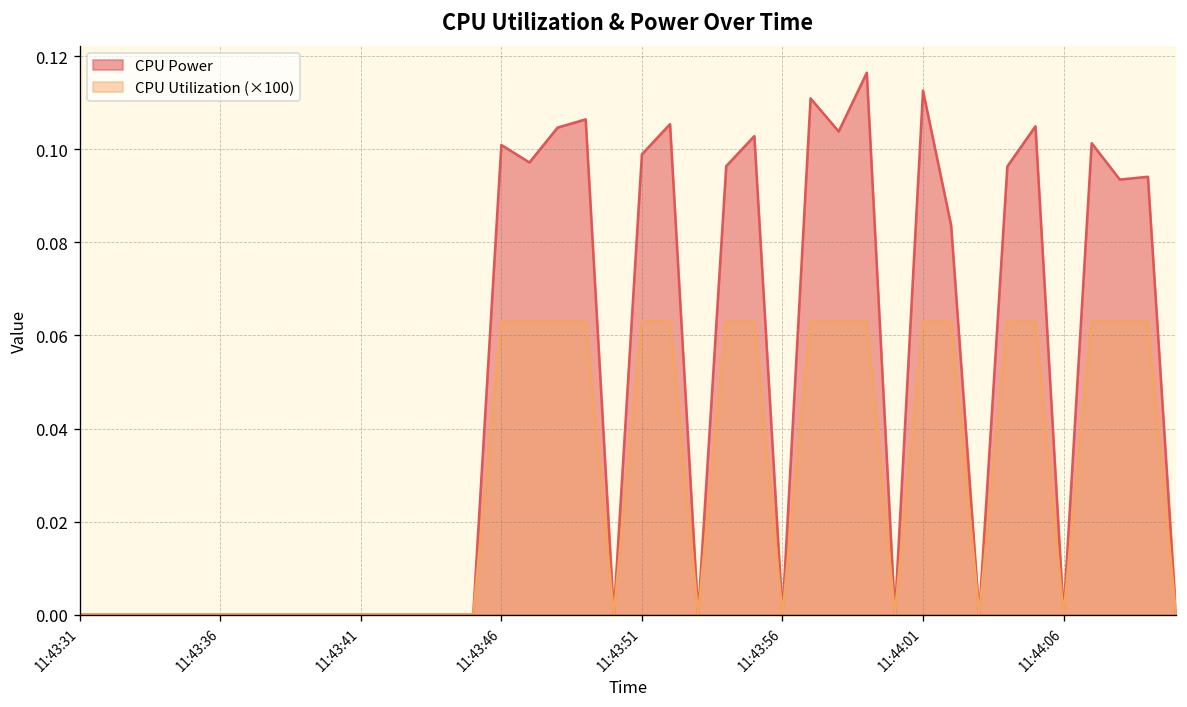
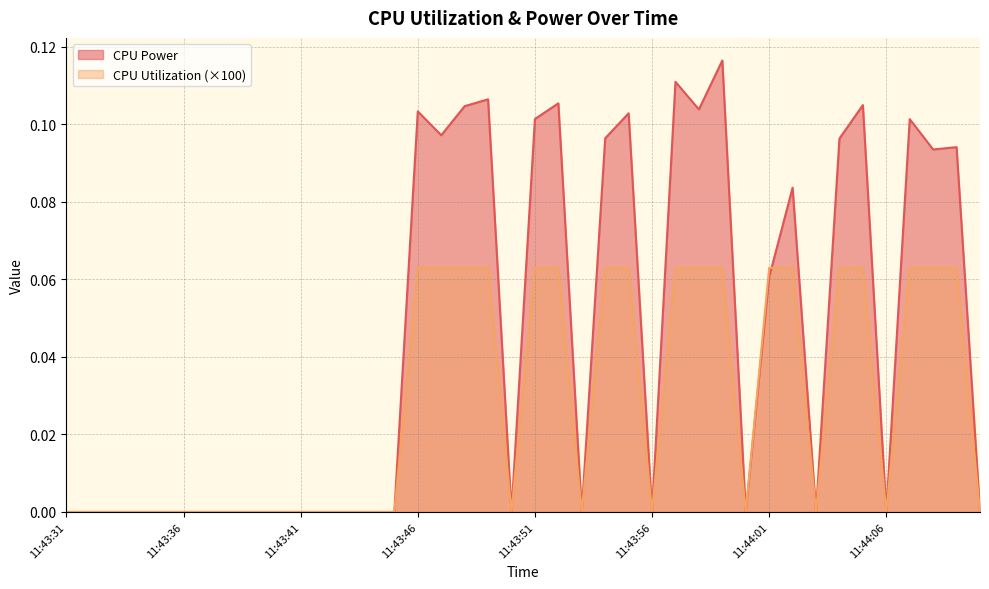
CPU Power, 11:43:46: 0.101 -> 0.103
CPU Power, 11:43:51: 0.099 -> 0.101
CPU Power, 11:44:01: 0.113 -> 0.061
